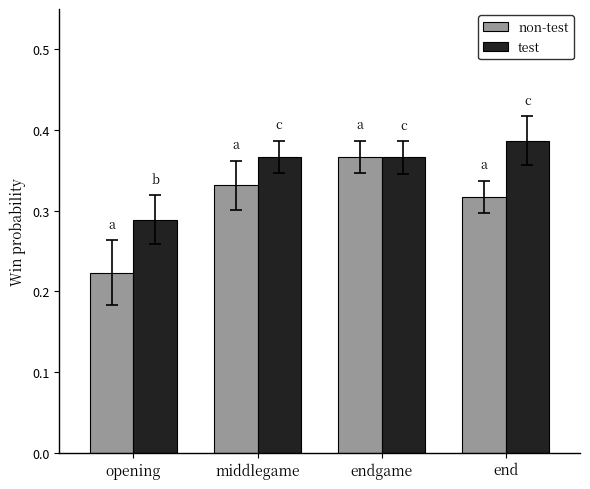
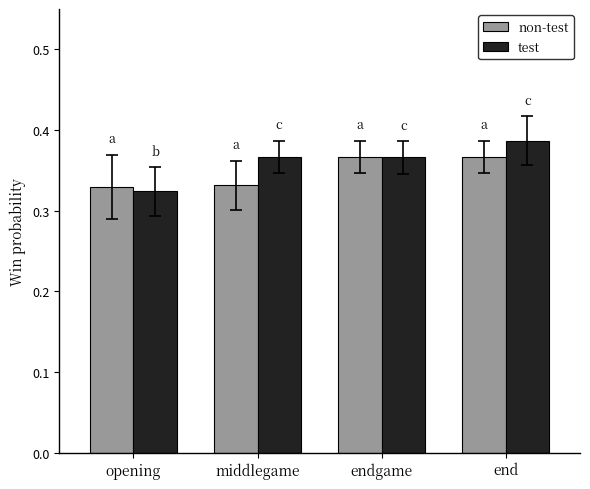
non-test, opening: 0.22 -> 0.33
test, opening: 0.29 -> 0.32
non-test, end: 0.32 -> 0.37
